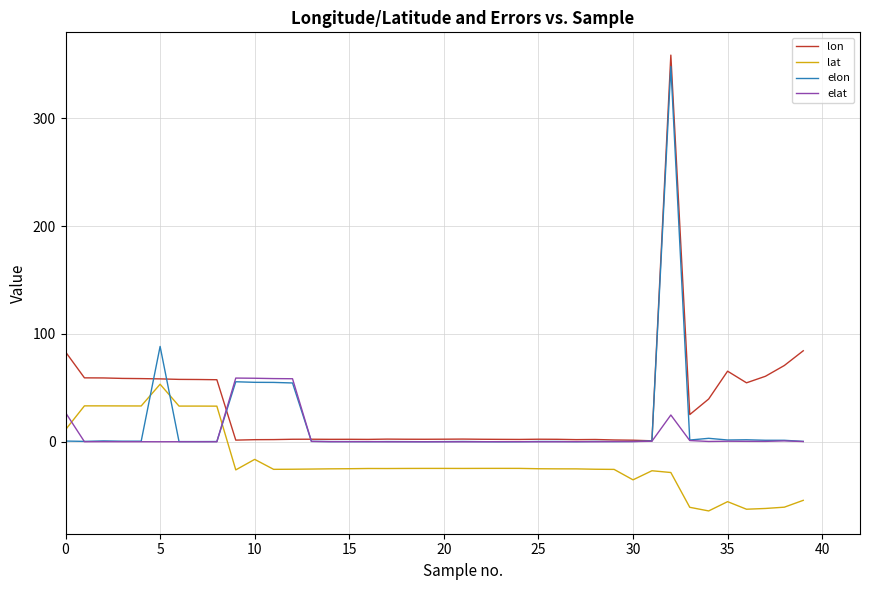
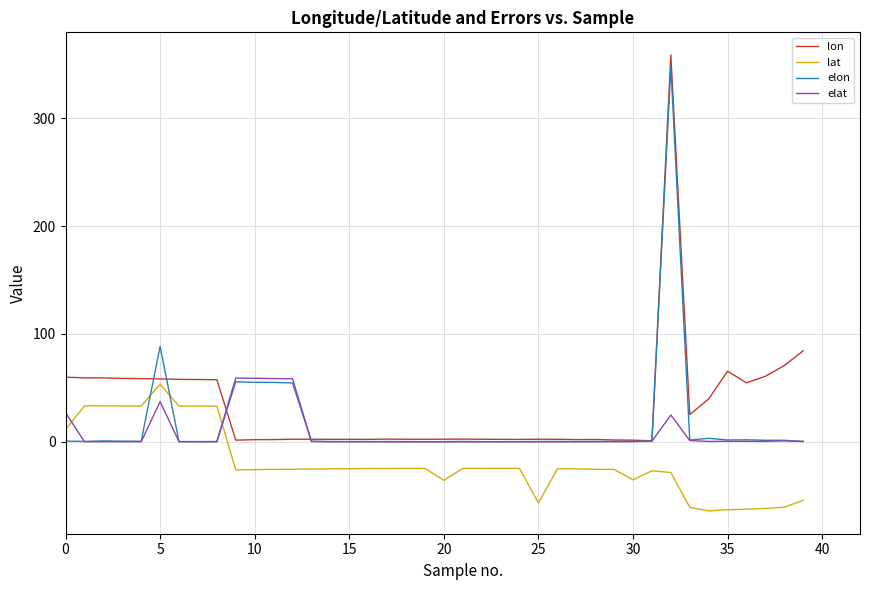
lon, 0: 83 -> 60
elat, 5: 0 -> 37
lat, 10: -16 -> -26
lat, 20: -25 -> -36
lat, 25: -25 -> -57
lat, 35: -55 -> -63
